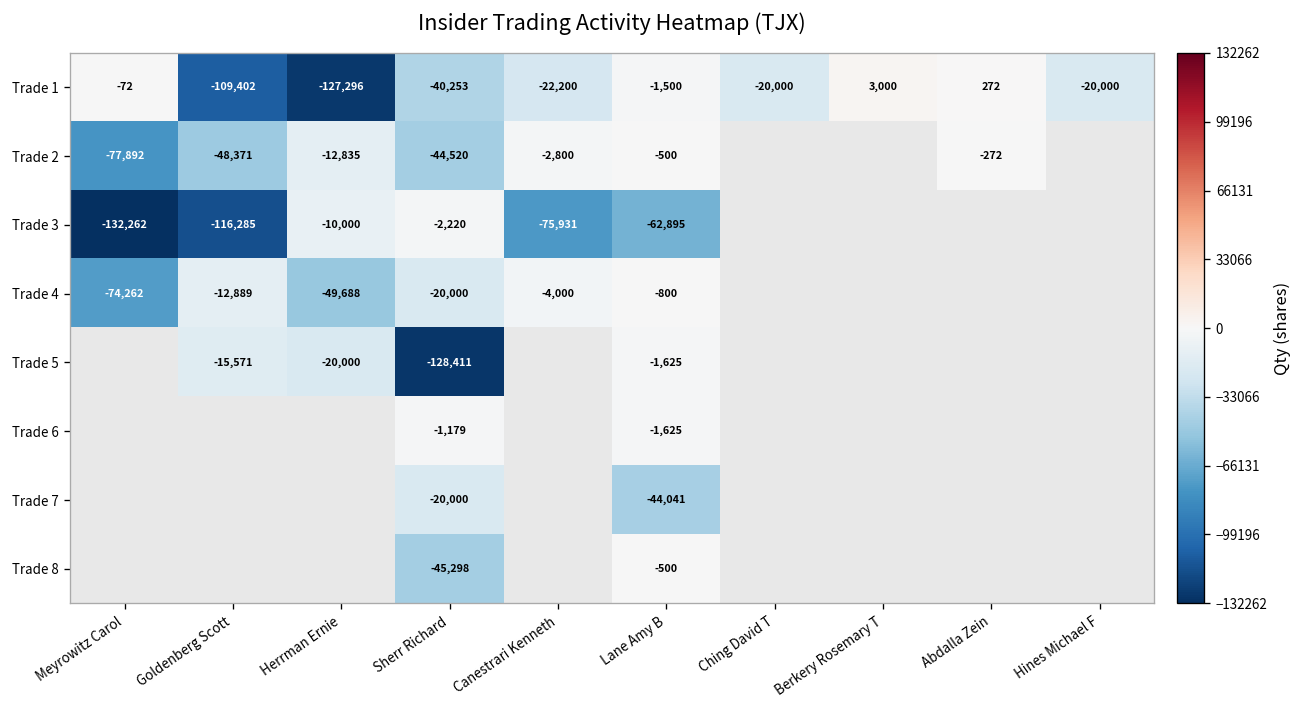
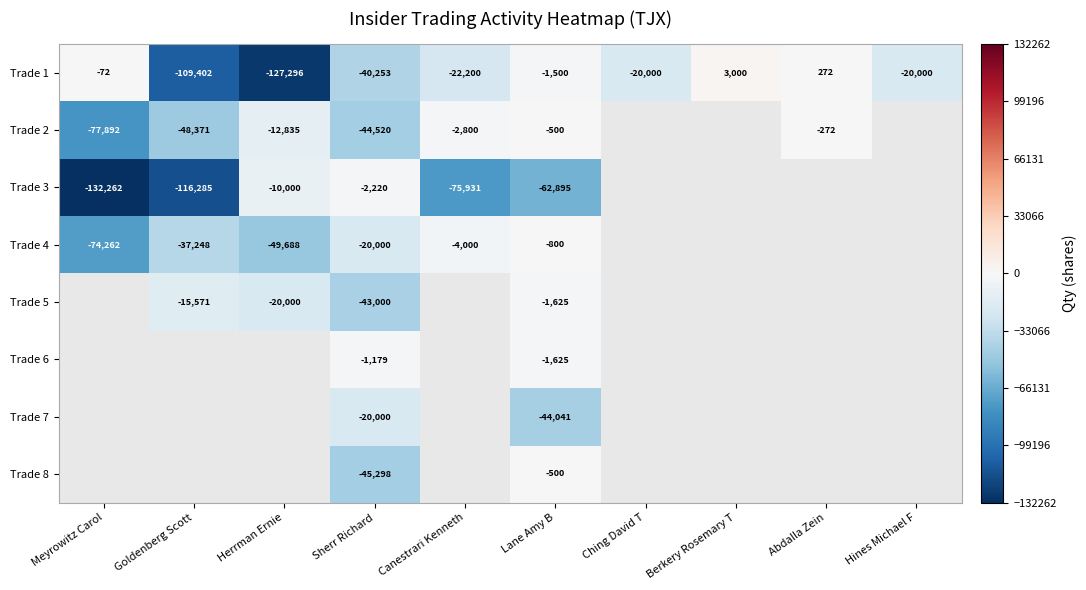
Trade 4, Goldenberg Scott: -12,889 -> -37,248
Trade 5, Sherr Richard: -128,411 -> -43,000
